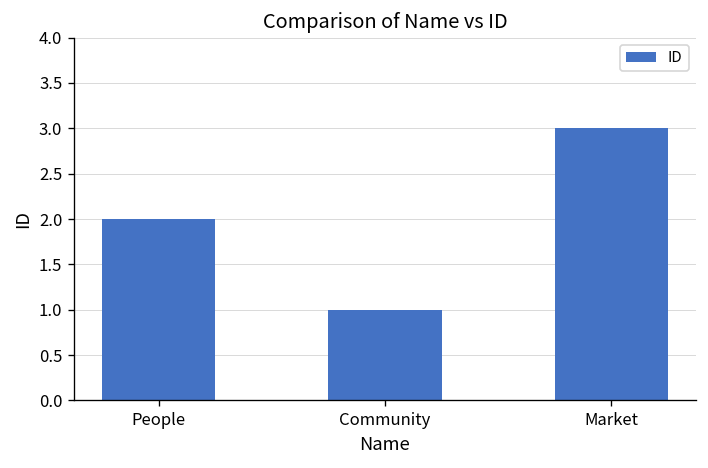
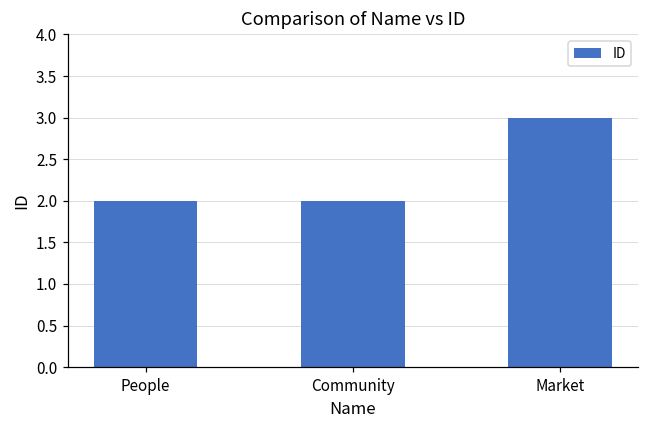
Community: 1 -> 2
